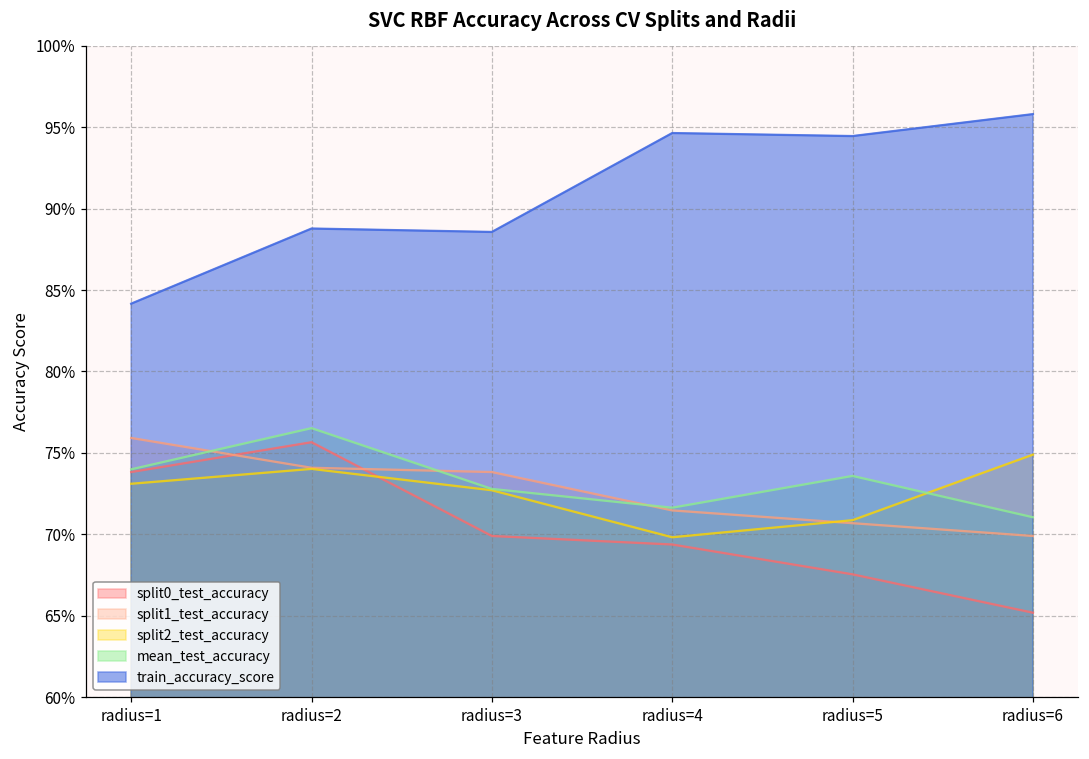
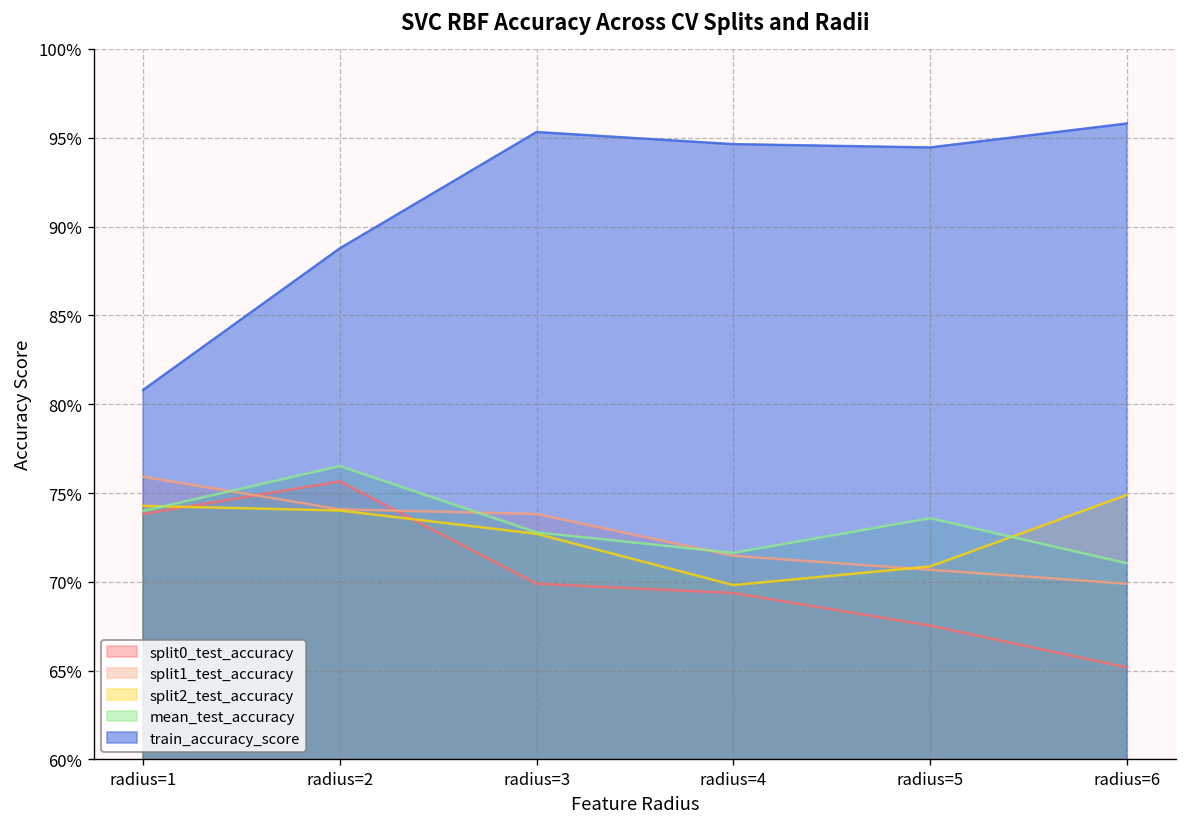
split2_test_accuracy, radius=1: 73.1% -> 74.3%
train_accuracy_score, radius=1: 84.2% -> 80.8%
train_accuracy_score, radius=3: 88.6% -> 95.3%
